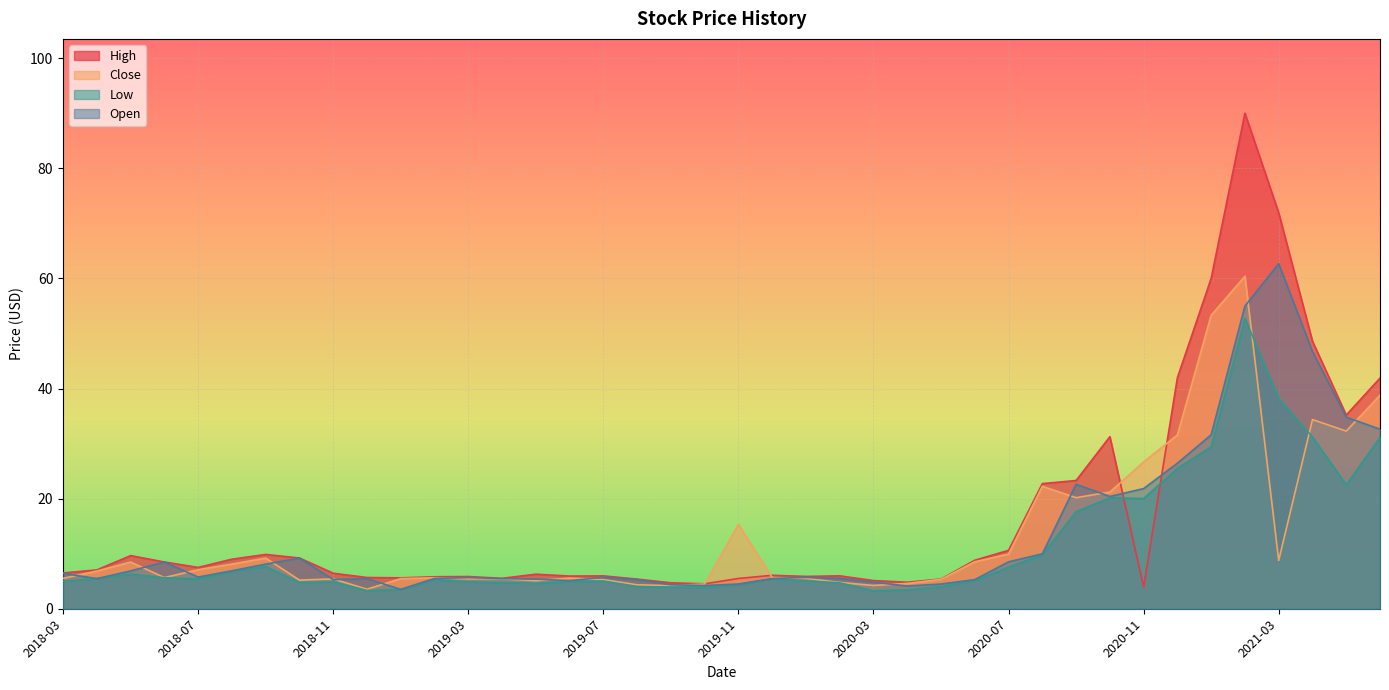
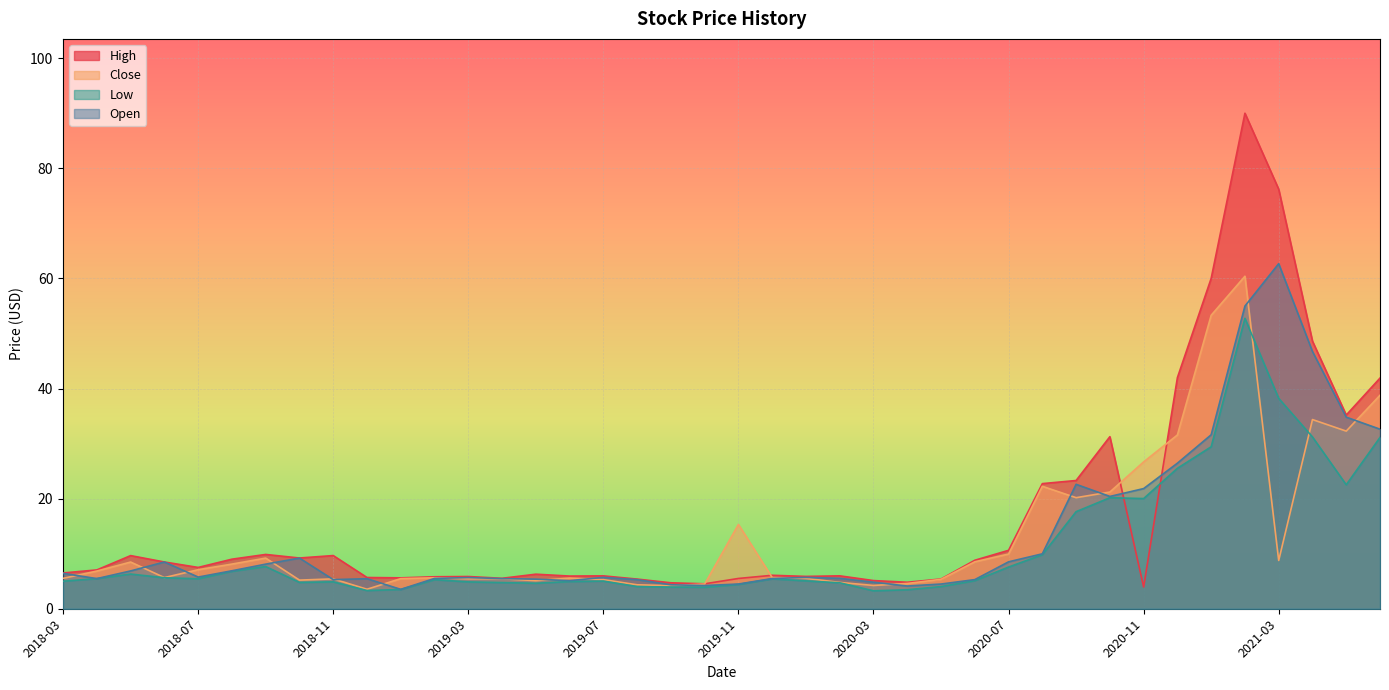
High, 2018-11: 6 -> 10
High, 2021-03: 72 -> 76
